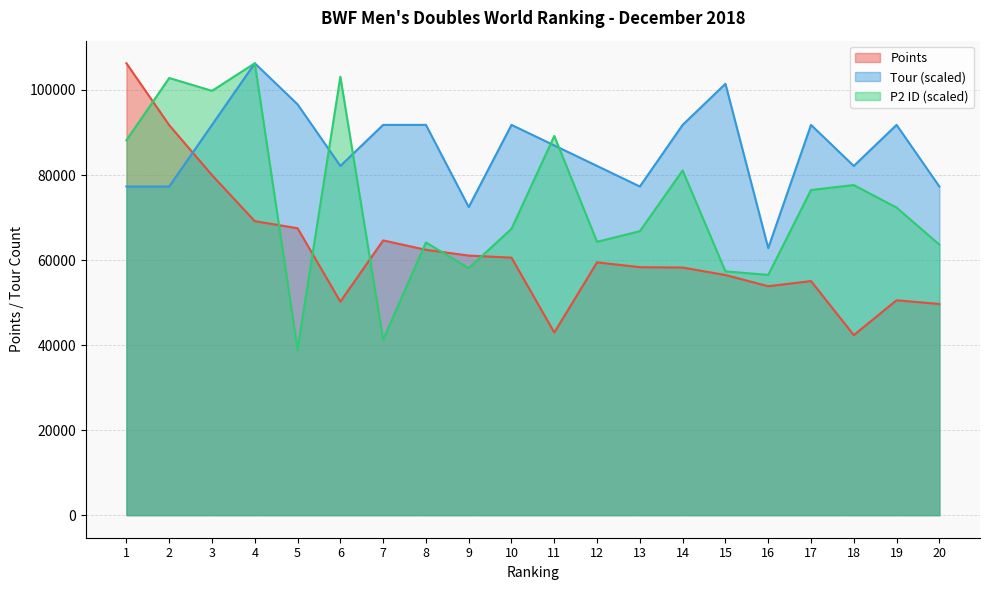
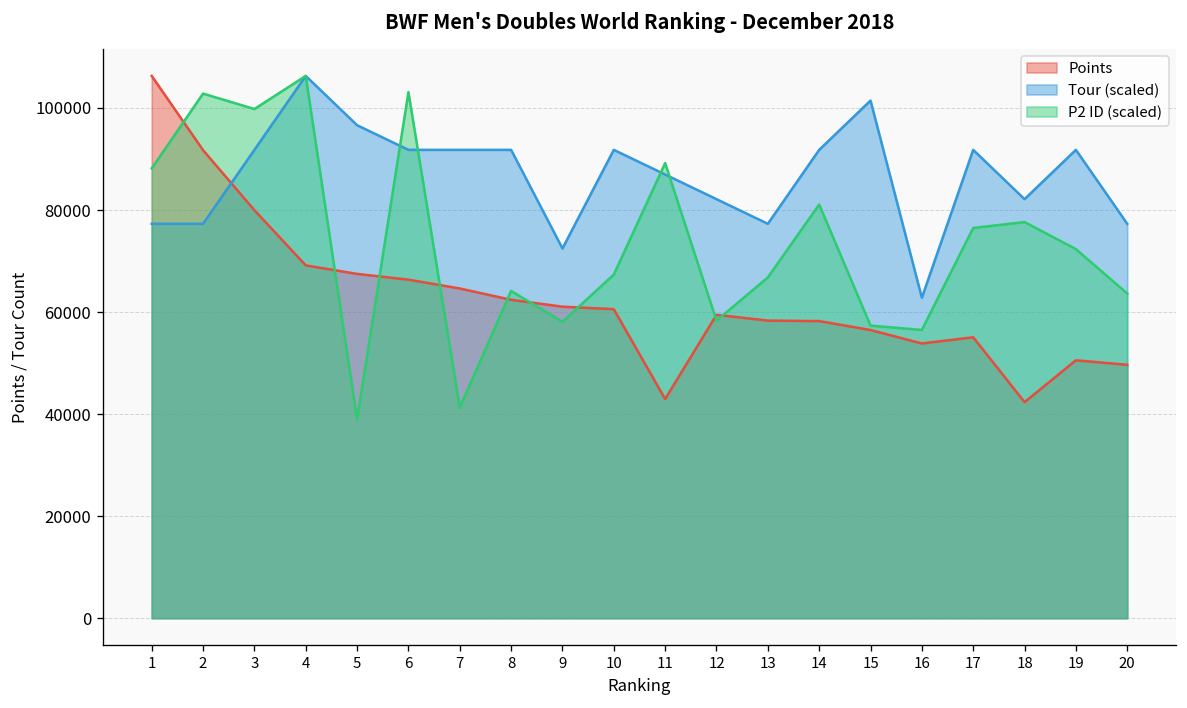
Points, 6: 50000 -> 66000
Tour (scaled), 6: 82000 -> 92000
P2 ID (scaled), 12: 64000 -> 58000
